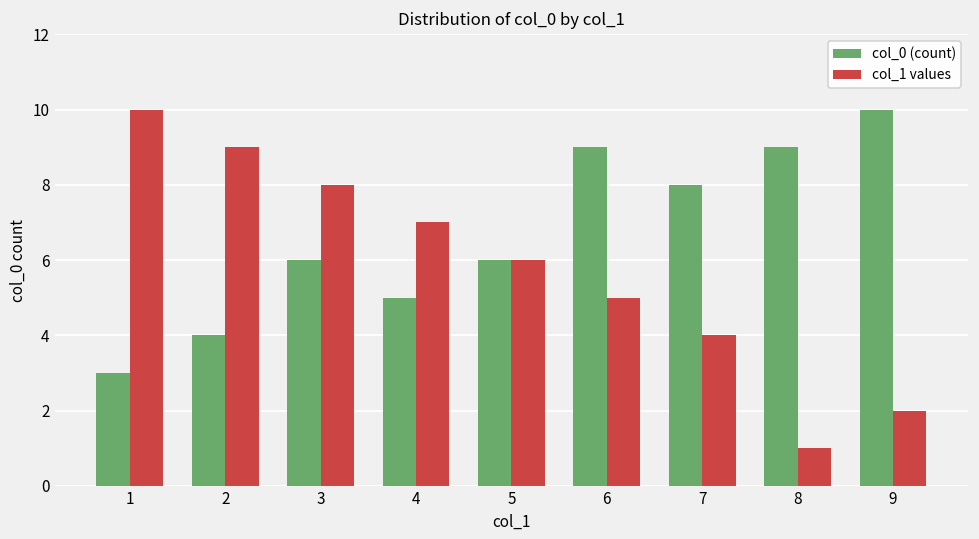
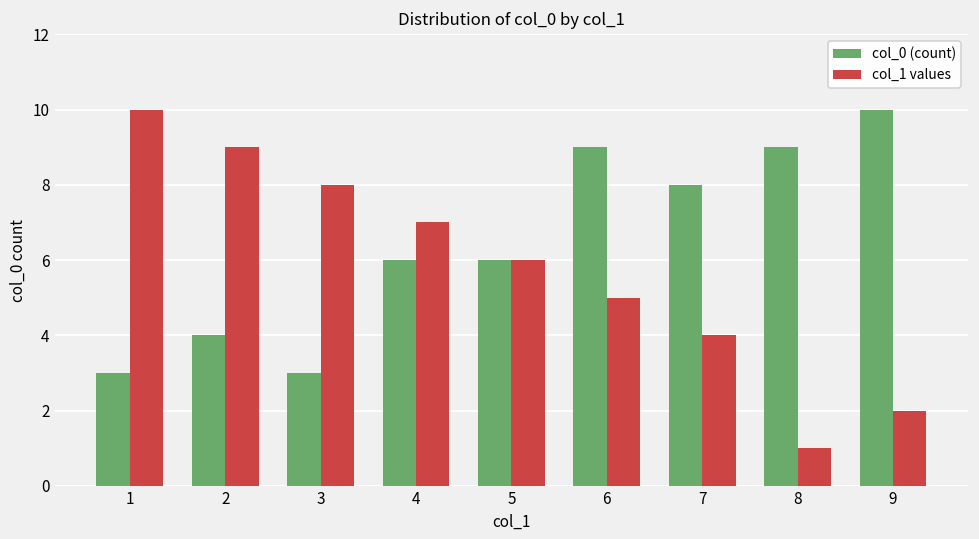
col_0 (count), 3: 6 -> 3
col_0 (count), 4: 5 -> 6
